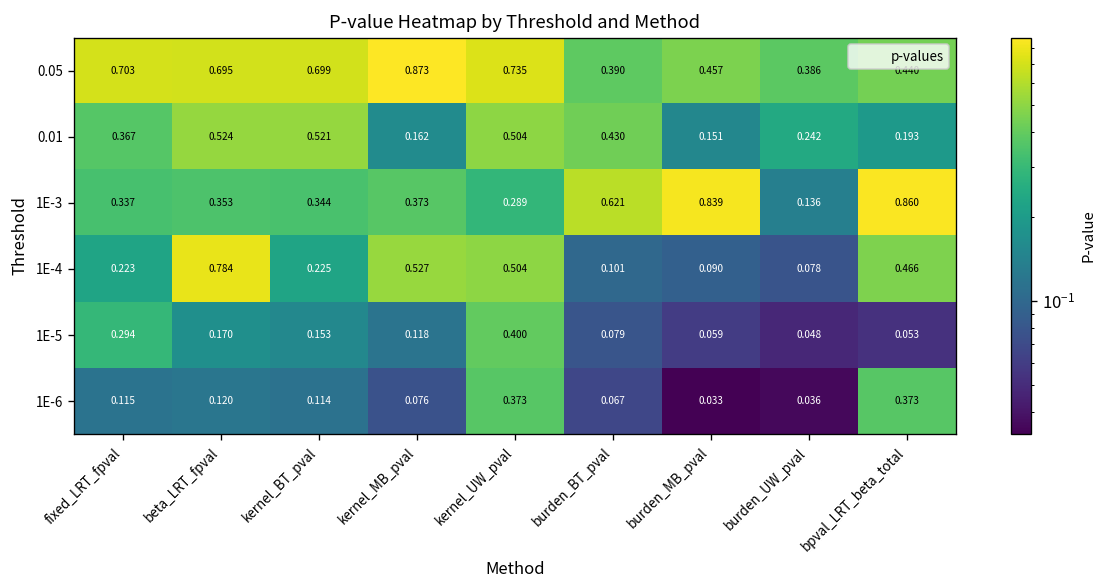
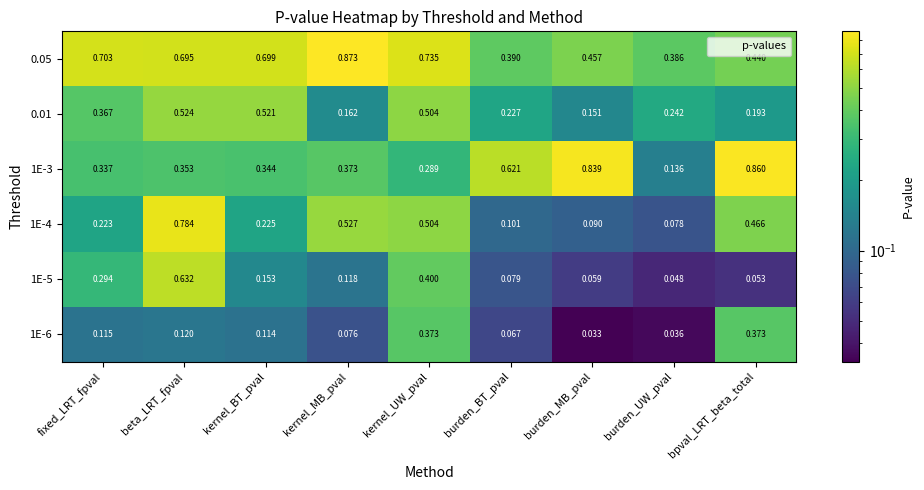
0.01, burden_BT_pval: 0.430 -> 0.227
1E-5, beta_LRT_fpval: 0.170 -> 0.632
